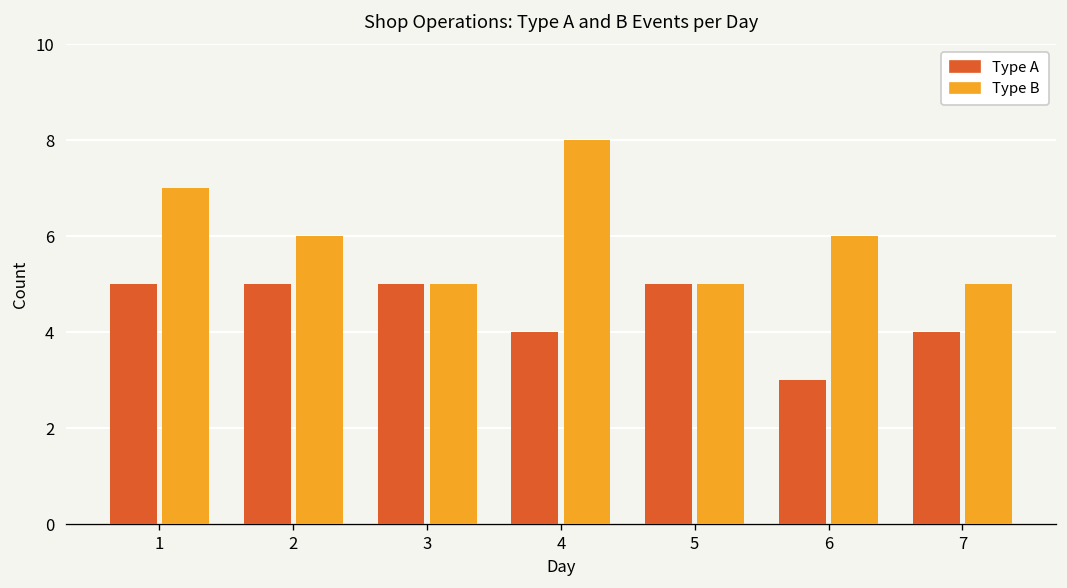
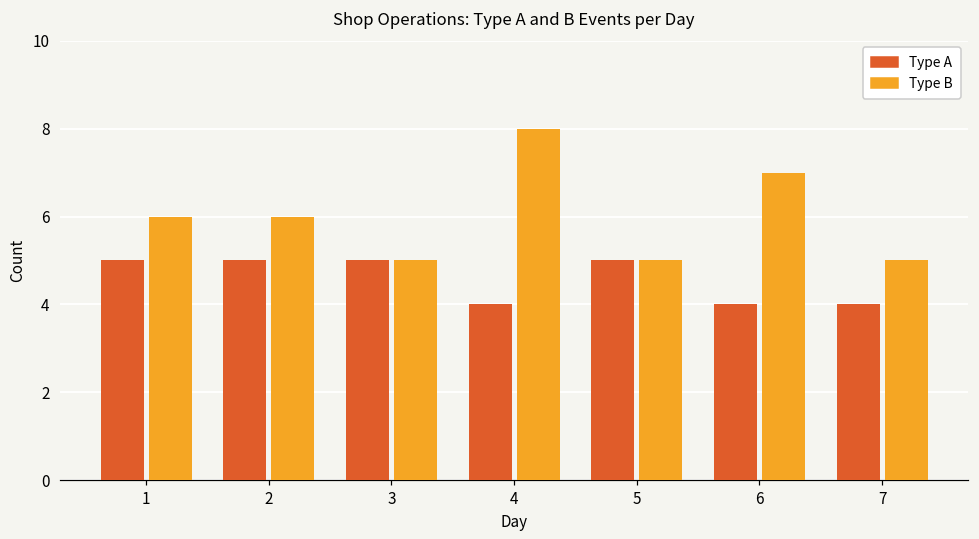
Type B, 1: 7 -> 6
Type A, 6: 3 -> 4
Type B, 6: 6 -> 7
